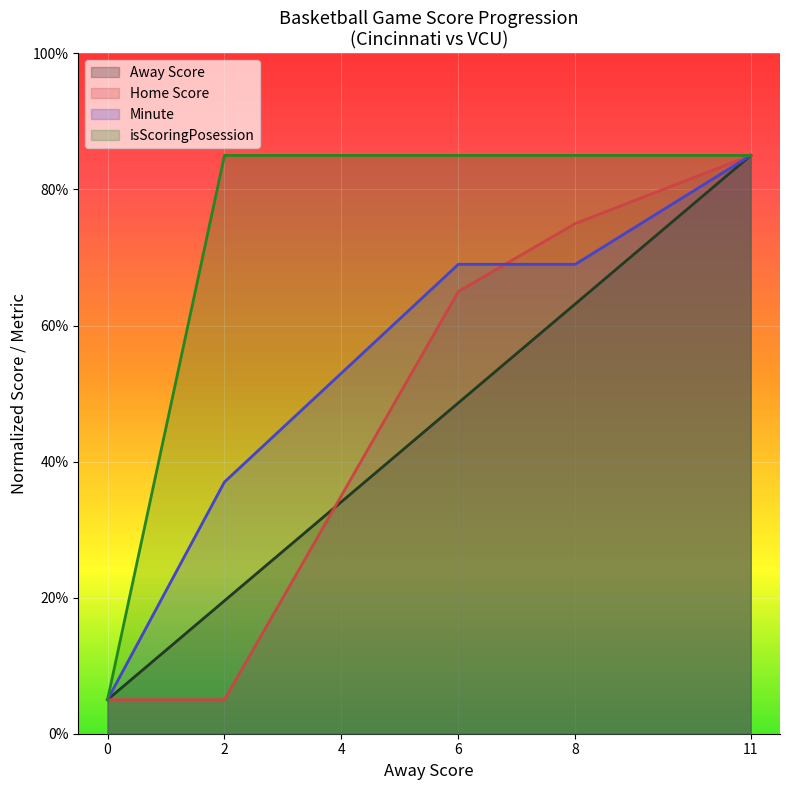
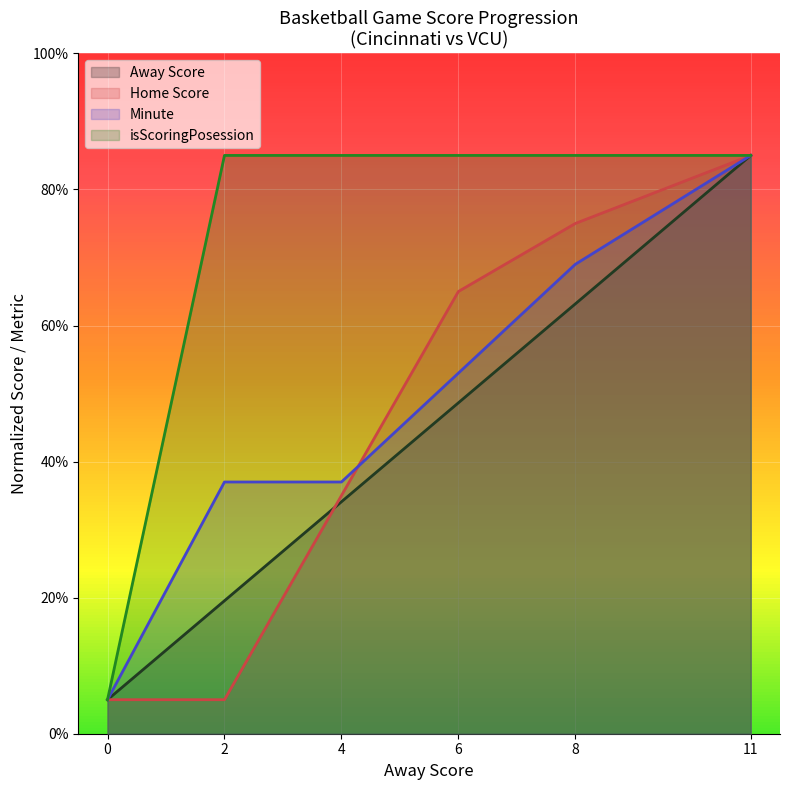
Minute, 4: 53% -> 37%
Minute, 6: 69% -> 53%
